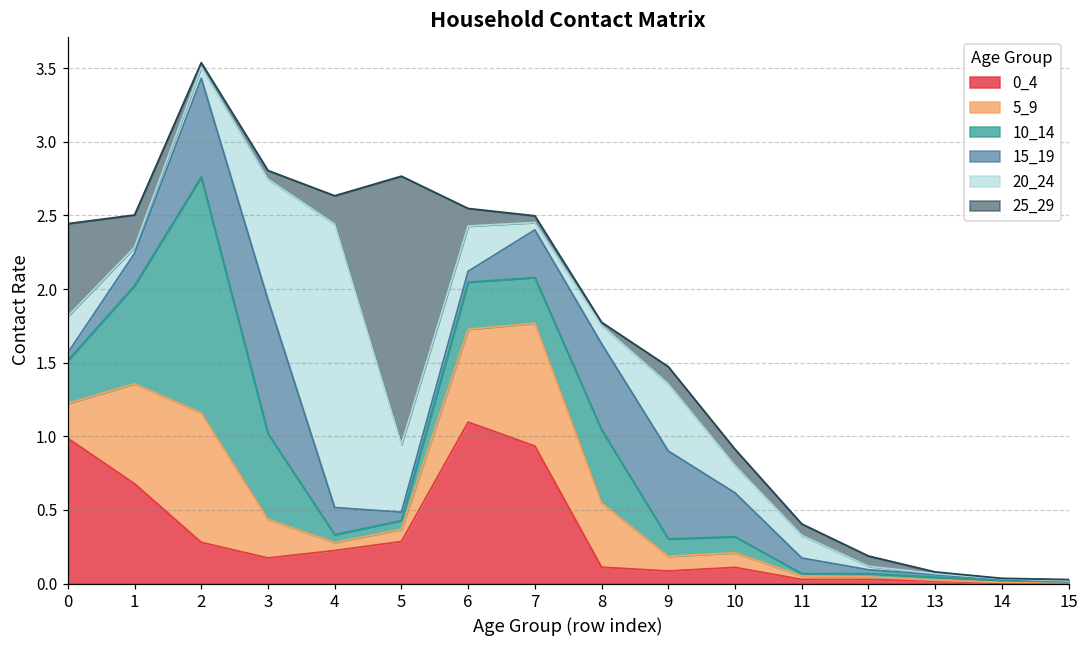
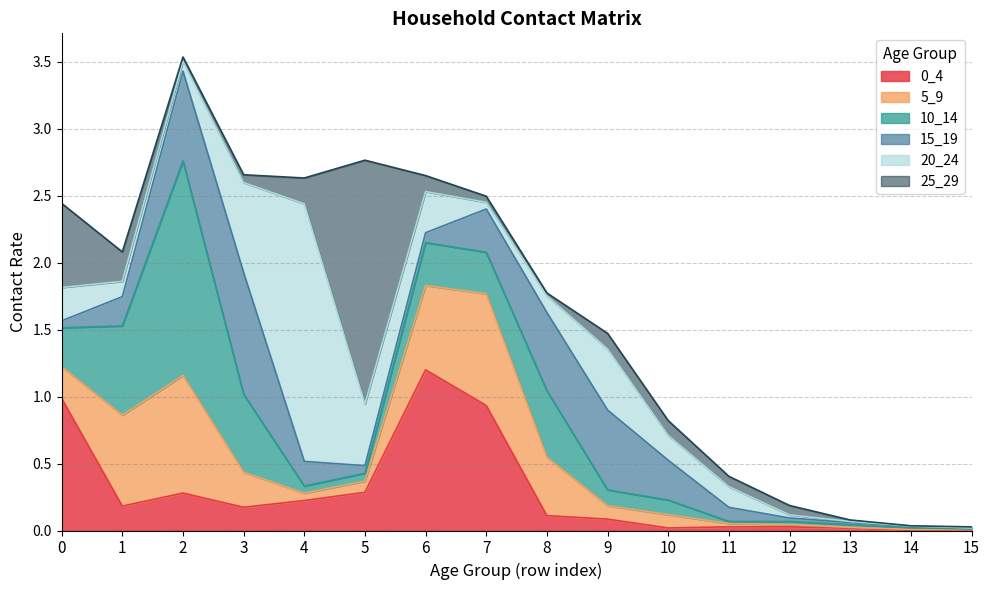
0_4, 1: 0.68 -> 0.18
20_24, 1: 0.04 -> 0.11
20_24, 3: 0.82 -> 0.67
0_4, 6: 1.10 -> 1.20
0_4, 10: 0.11 -> 0.02
